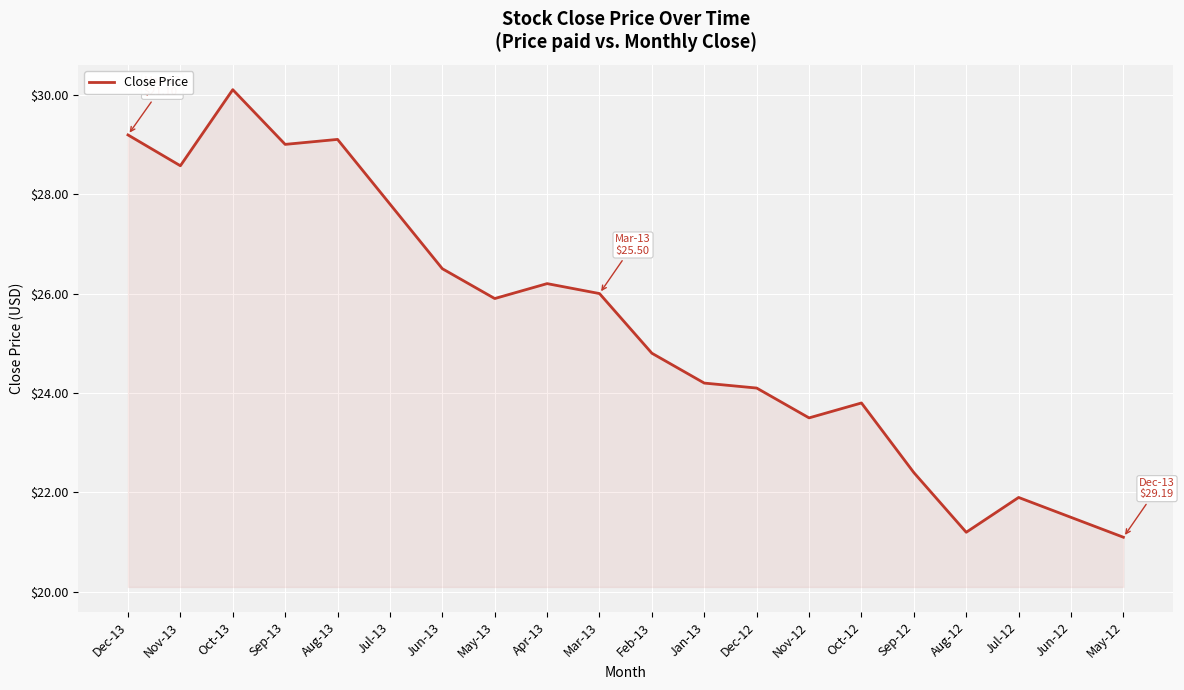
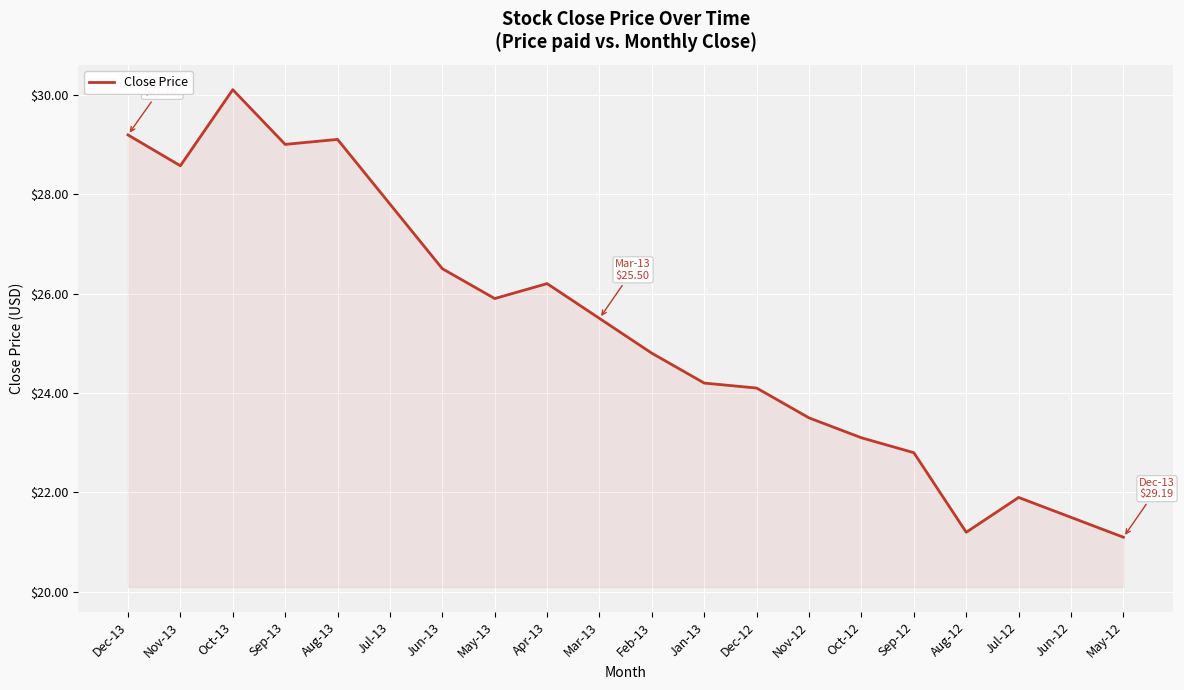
Mar-13: $26.0 -> $25.5
Oct-12: $23.8 -> $23.1
Sep-12: $22.4 -> $22.8
